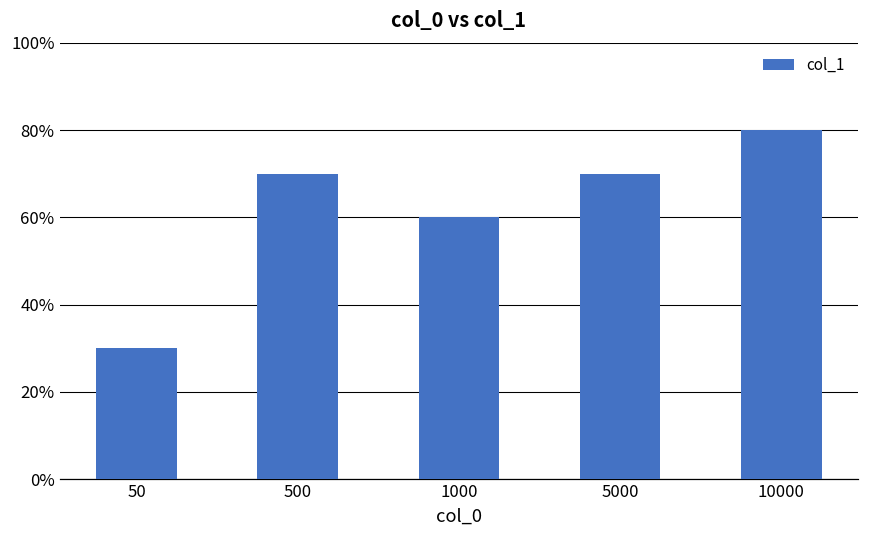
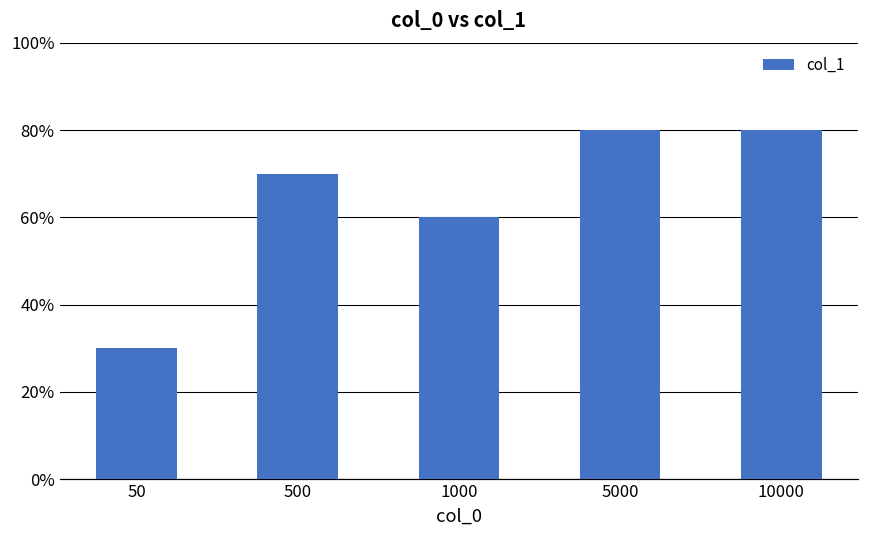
5000: 70% -> 80%
